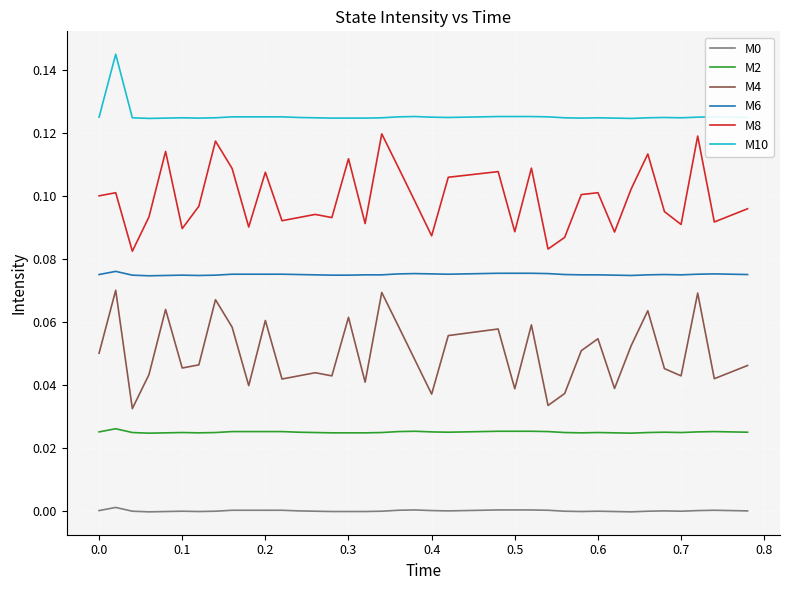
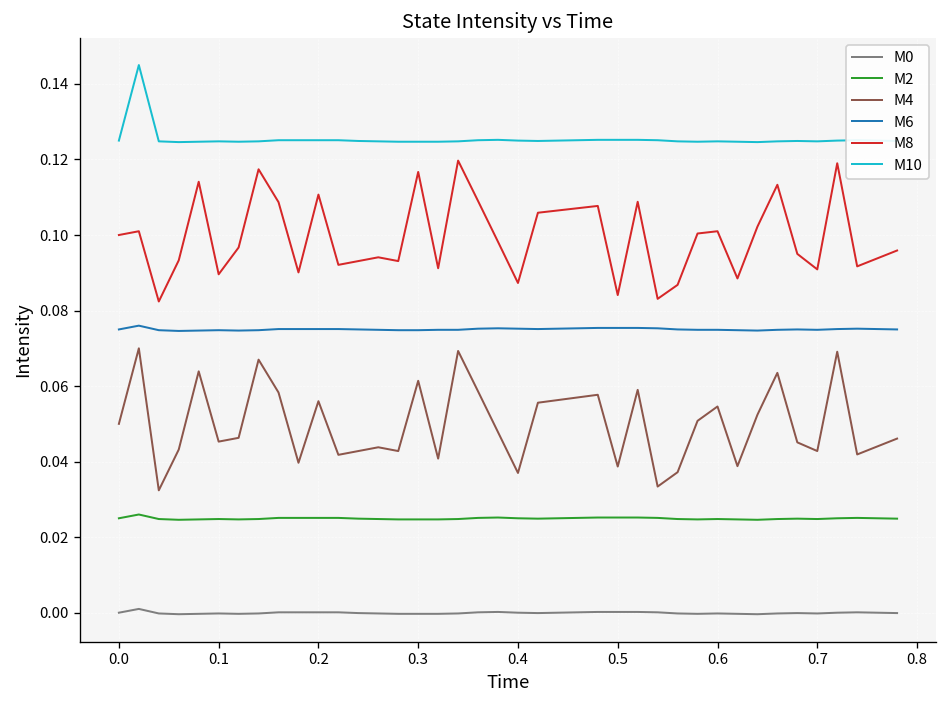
M4, 0.2: 0.060 -> 0.056
M8, 0.2: 0.108 -> 0.111
M8, 0.3: 0.112 -> 0.117
M8, 0.5: 0.089 -> 0.084
